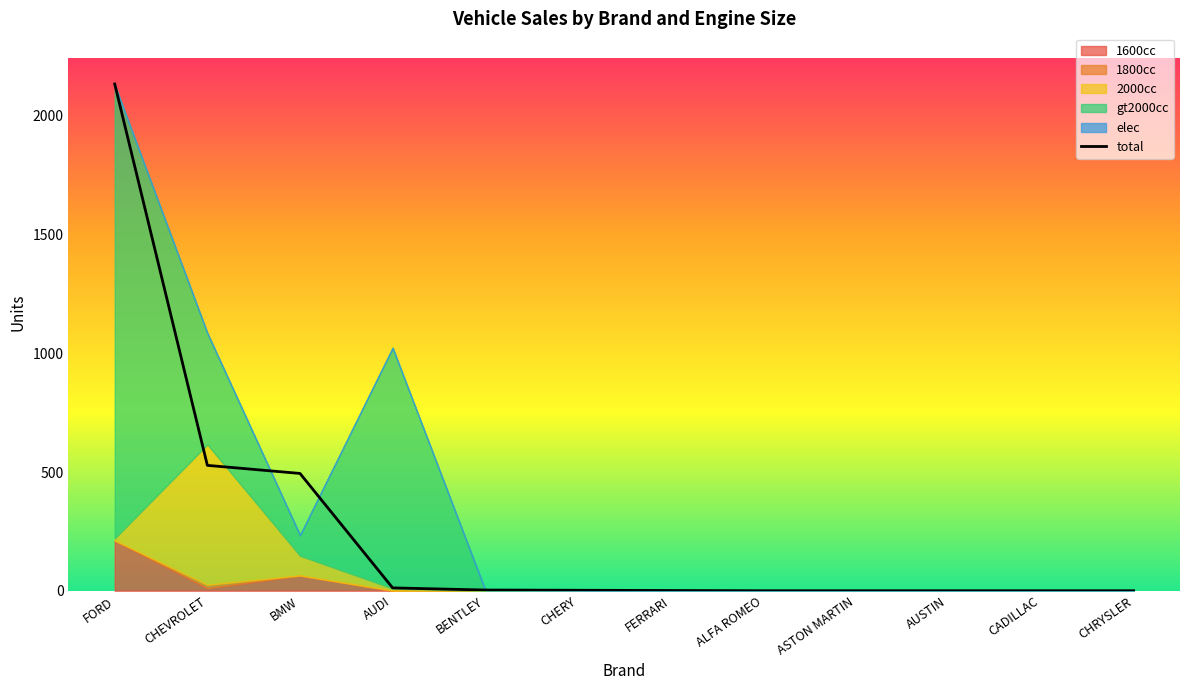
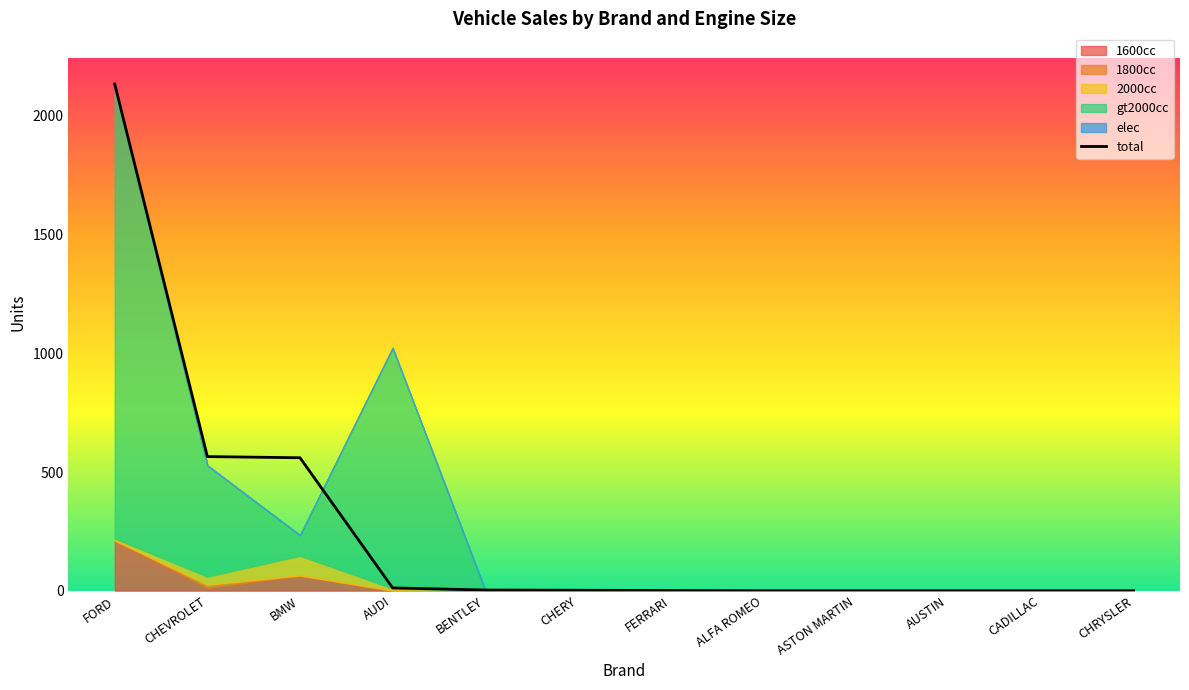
total, CHEVROLET: 530 -> 570
2000cc, CHEVROLET: 590 -> 30
total, BMW: 490 -> 560
